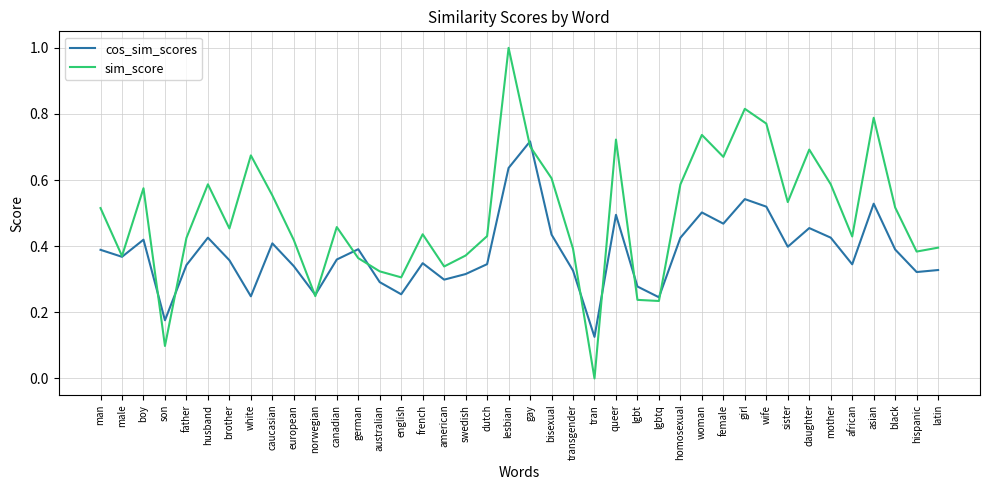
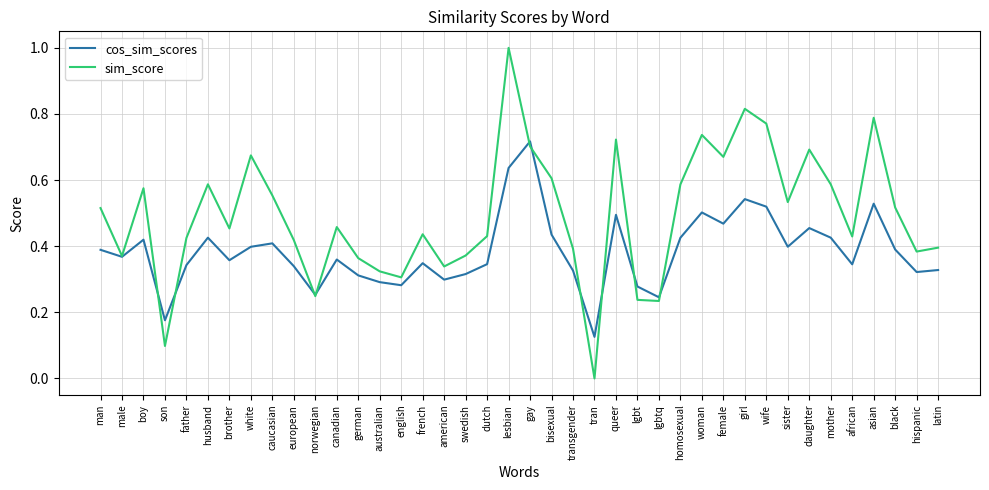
cos_sim_scores, white: 0.25 -> 0.40
cos_sim_scores, german: 0.39 -> 0.31
cos_sim_scores, english: 0.25 -> 0.28
